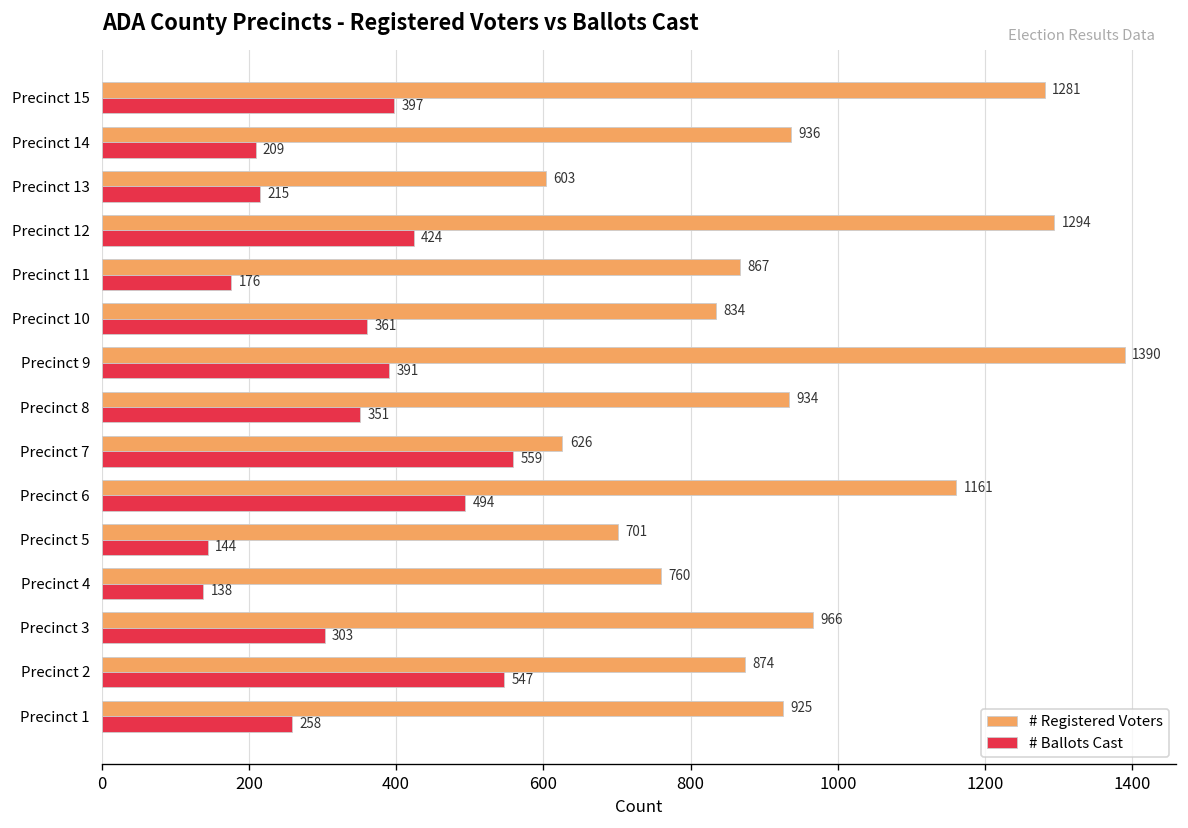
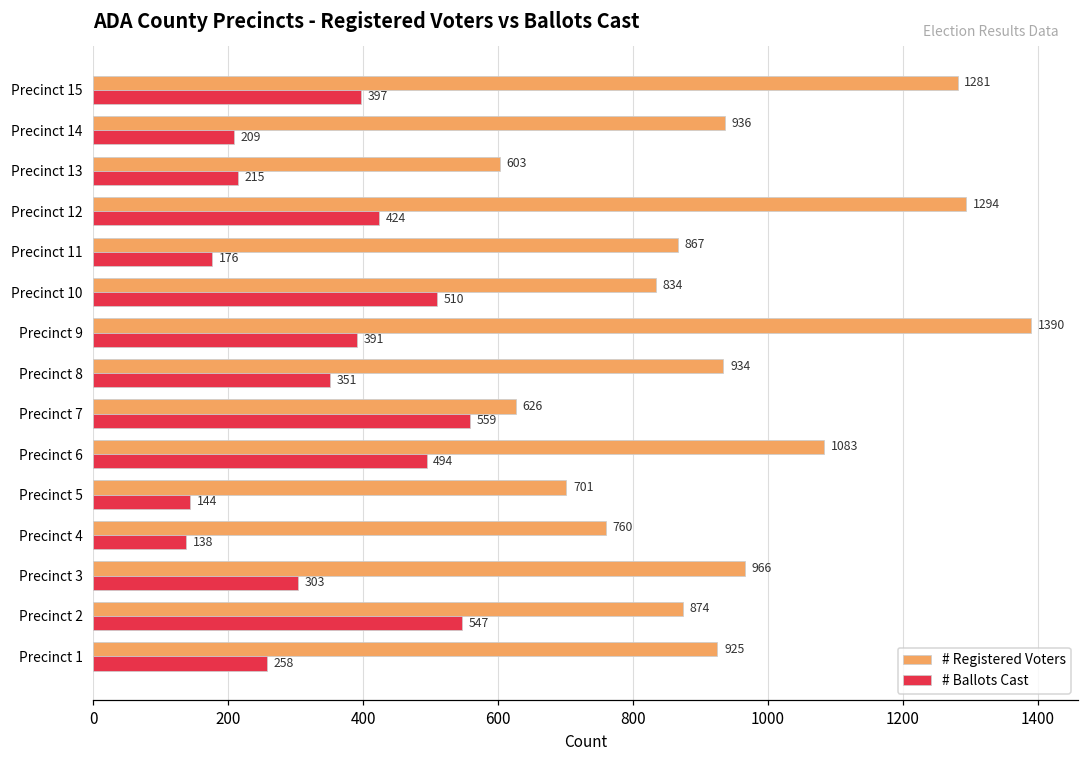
# Ballots Cast, Precinct 10: 361 -> 510
# Registered Voters, Precinct 6: 1161 -> 1083
